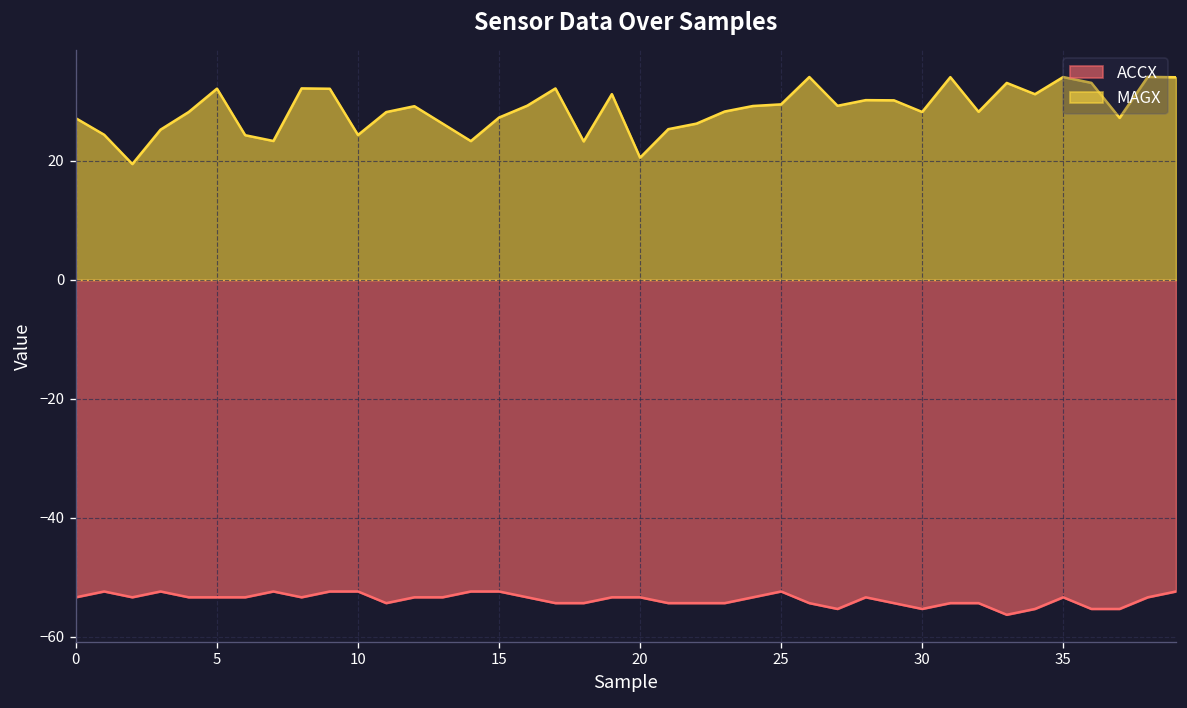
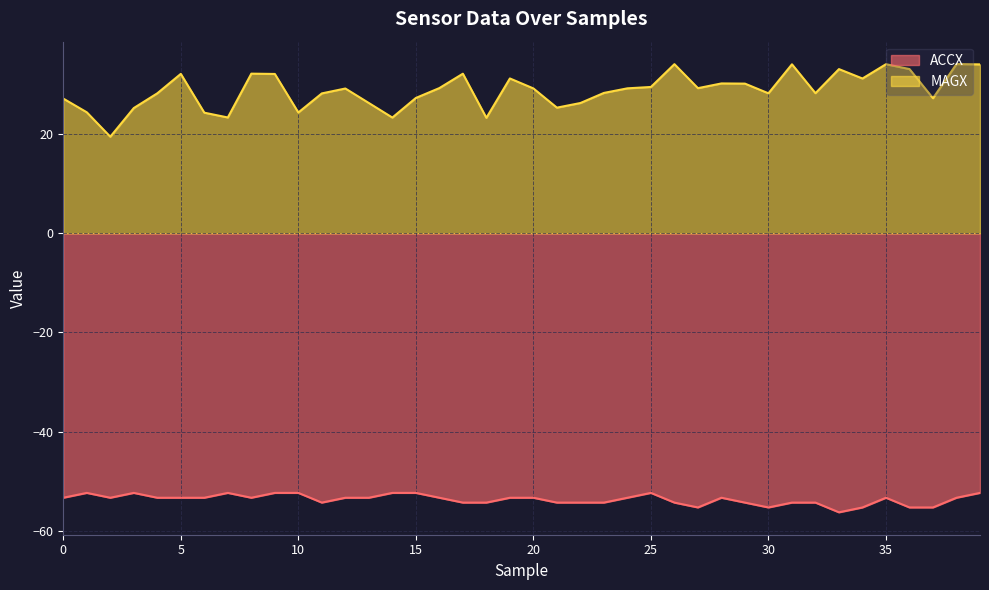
MAGX, 20: 21 -> 29
